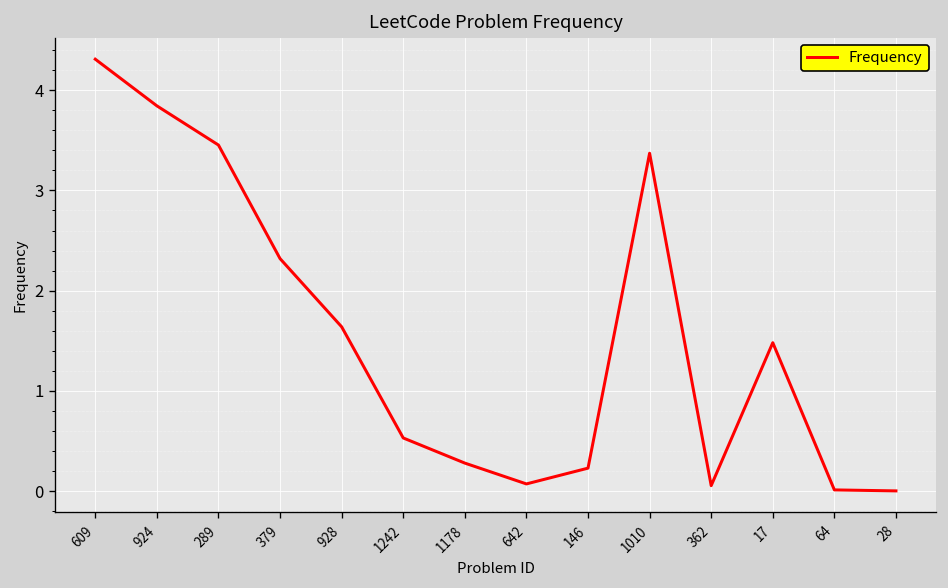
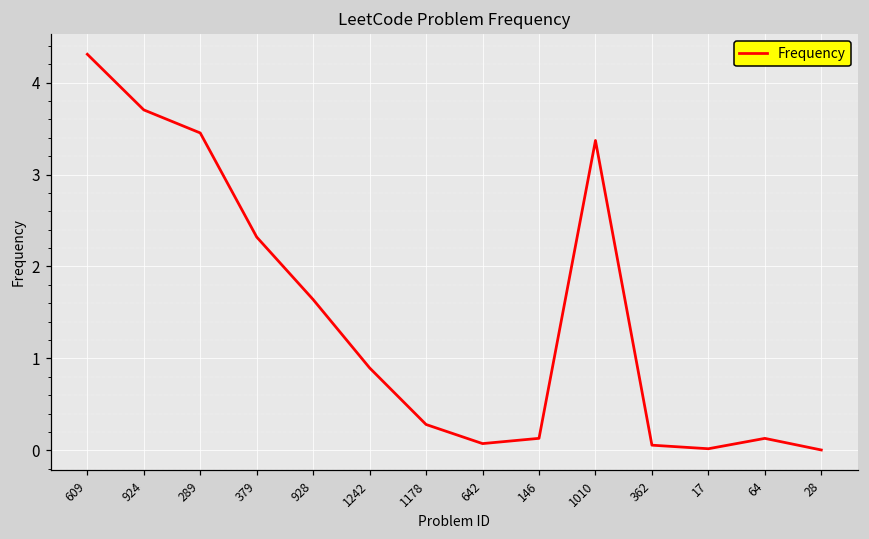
924: 3.8 -> 3.7
1242: 0.5 -> 0.9
146: 0.2 -> 0.1
17: 1.5 -> 0.0
64: 0.0 -> 0.1
